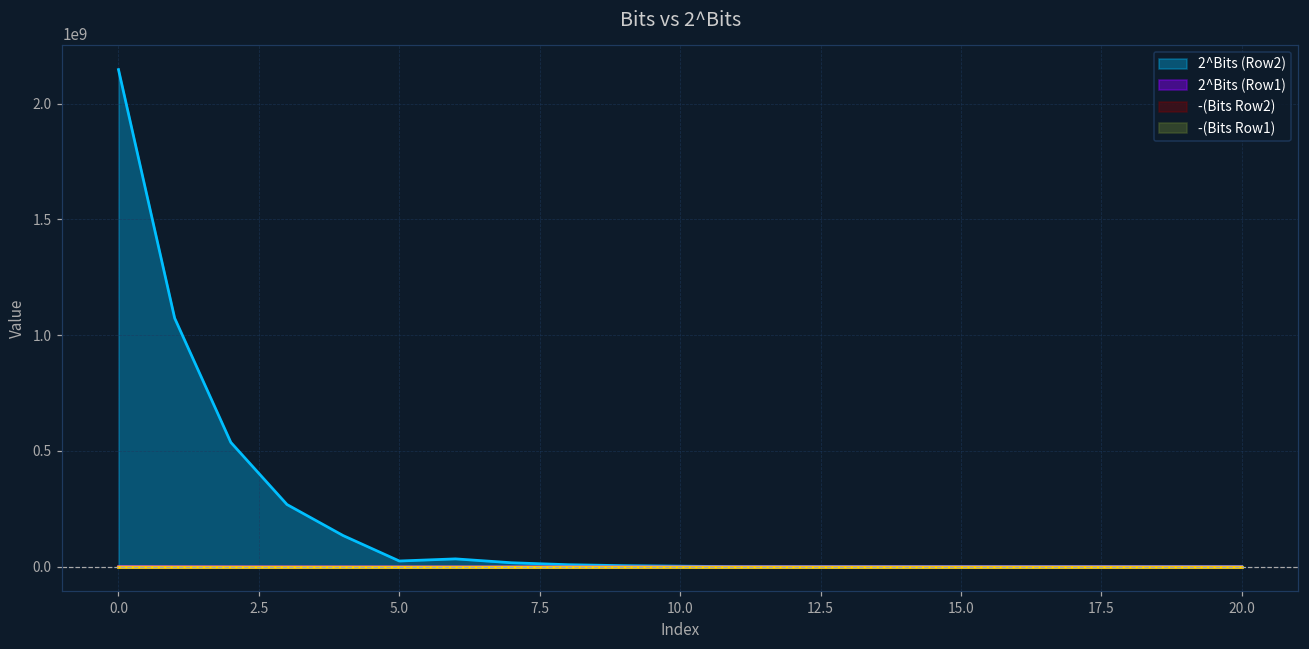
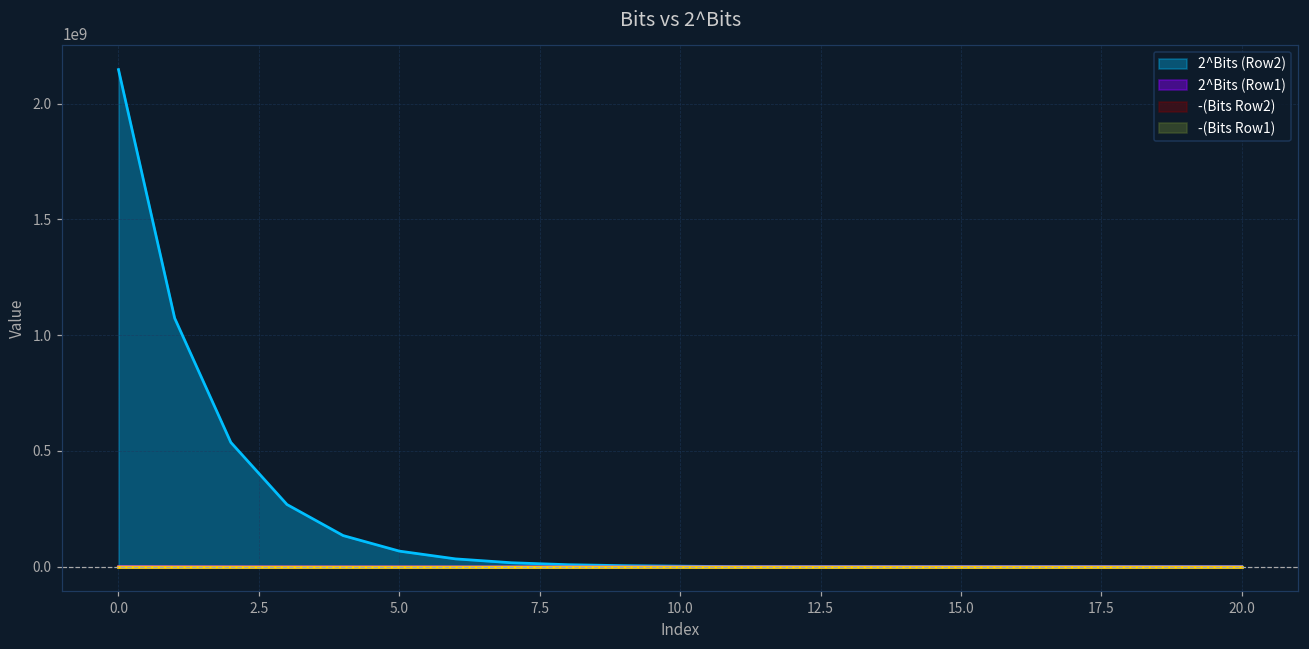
2^Bits (Row2), 5.0: 20000000 -> 70000000
